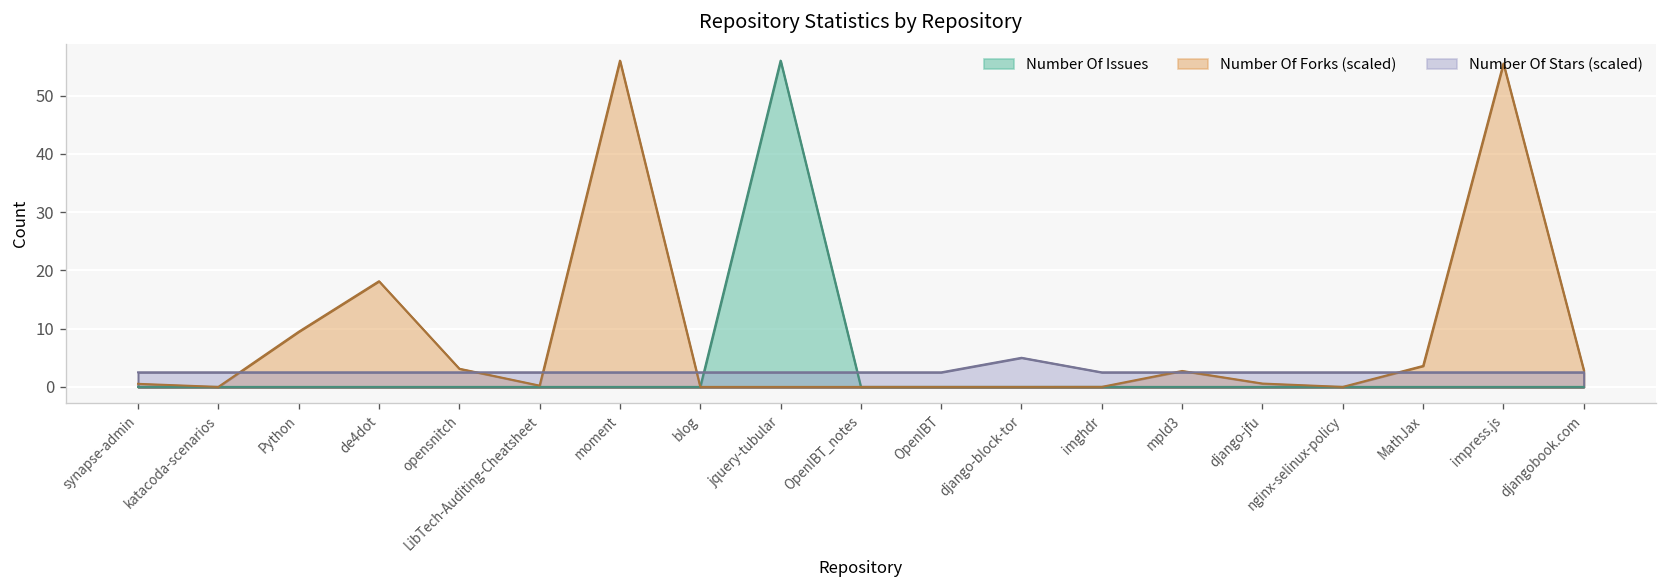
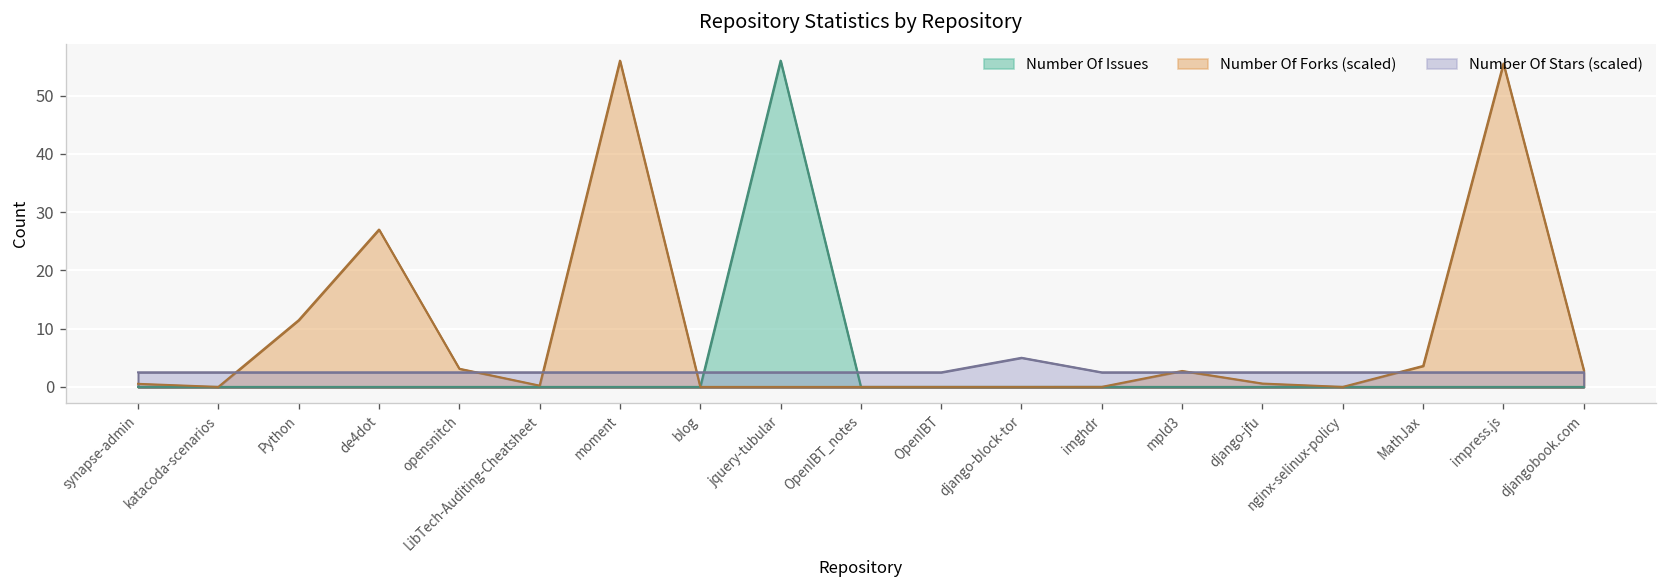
Number Of Forks (scaled), Python: 9 -> 11
Number Of Forks (scaled), de4dot: 18 -> 27
